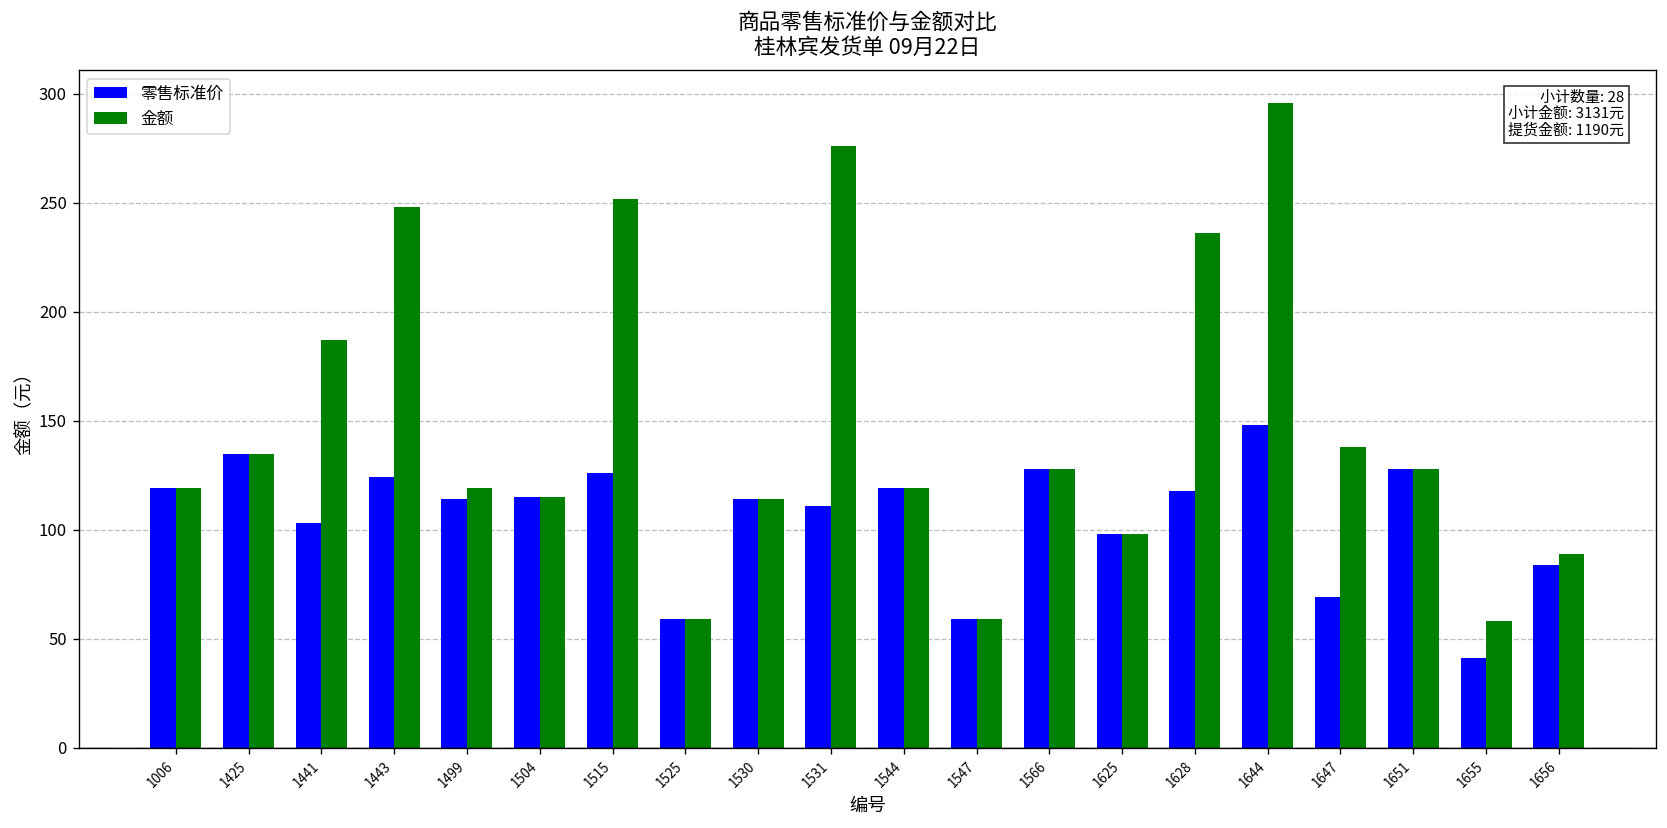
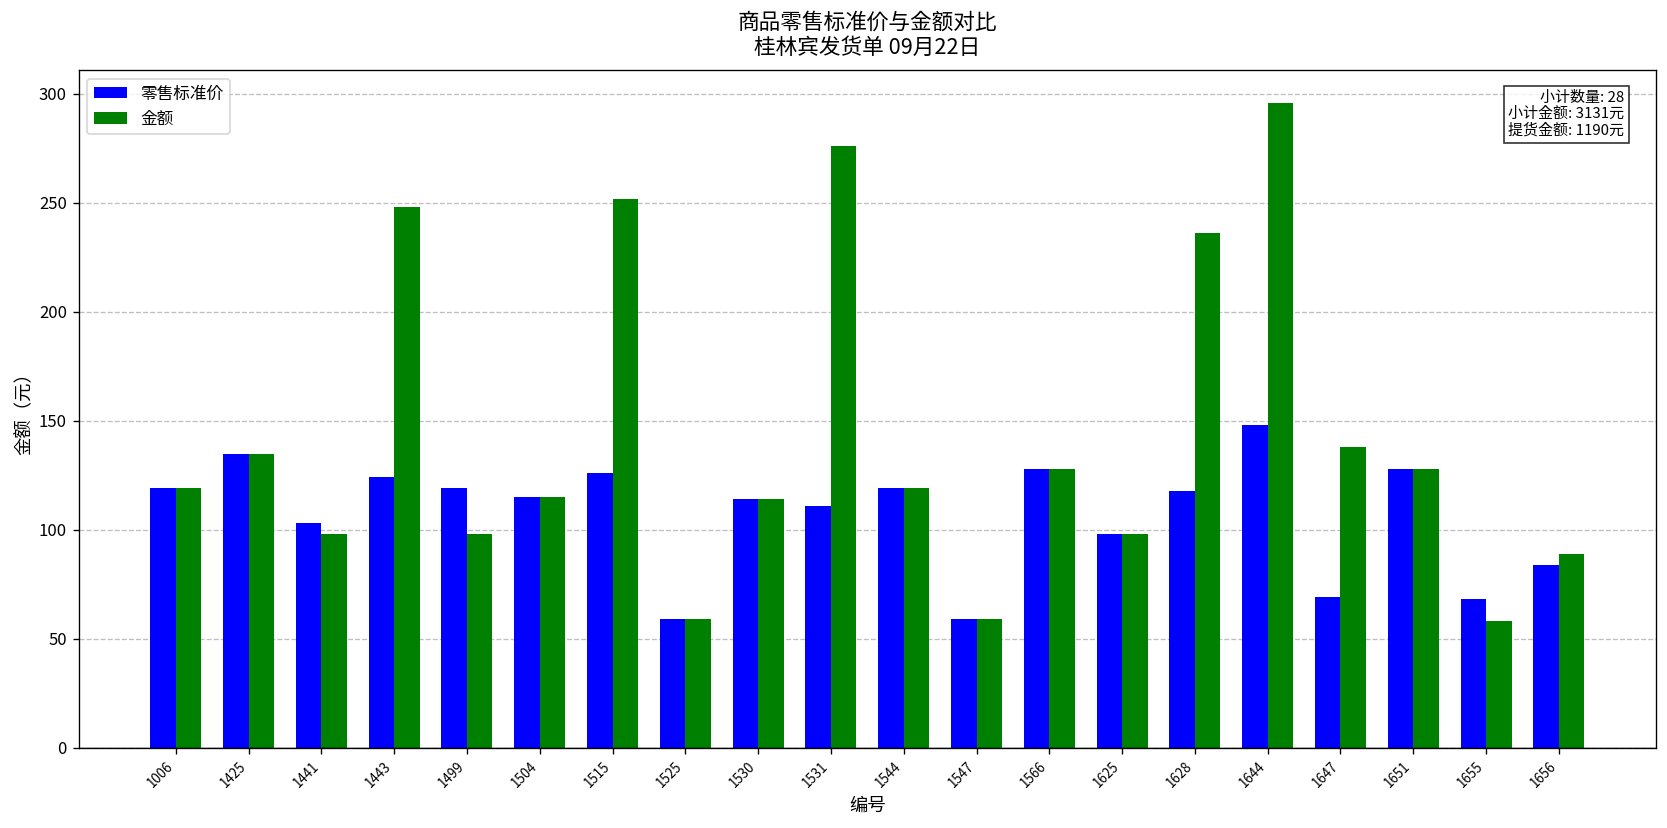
金额, 1441: 187 -> 98
零售标准价, 1499: 114 -> 119
金额, 1499: 119 -> 98
零售标准价, 1655: 41 -> 68
